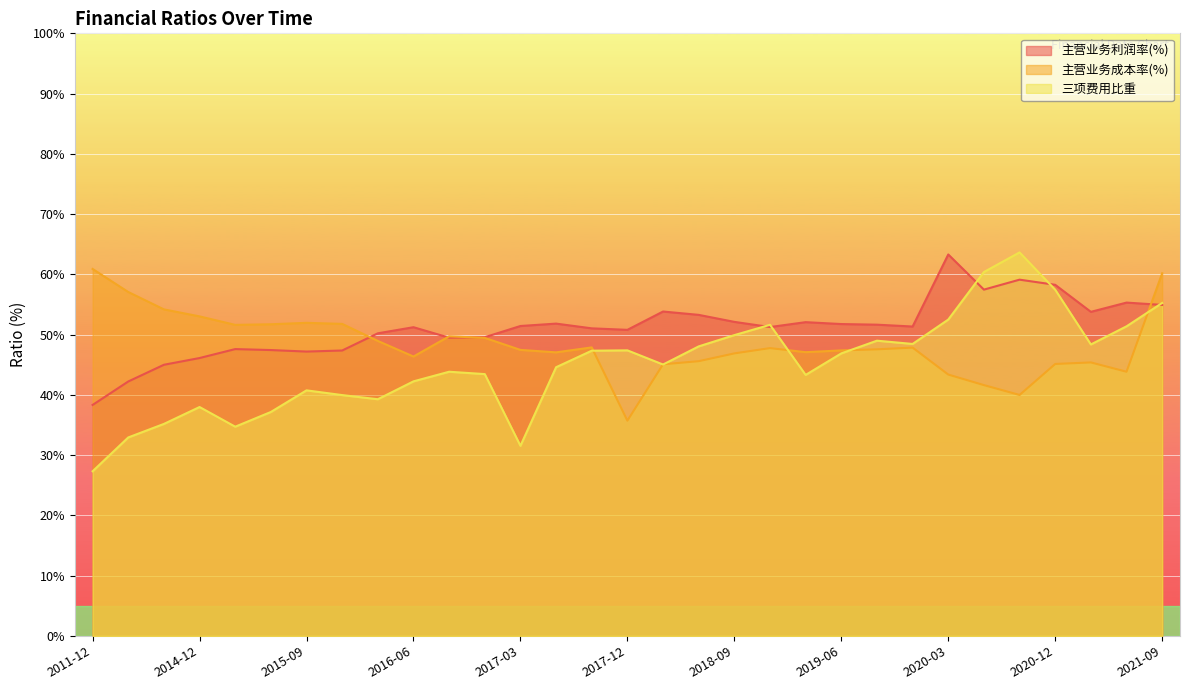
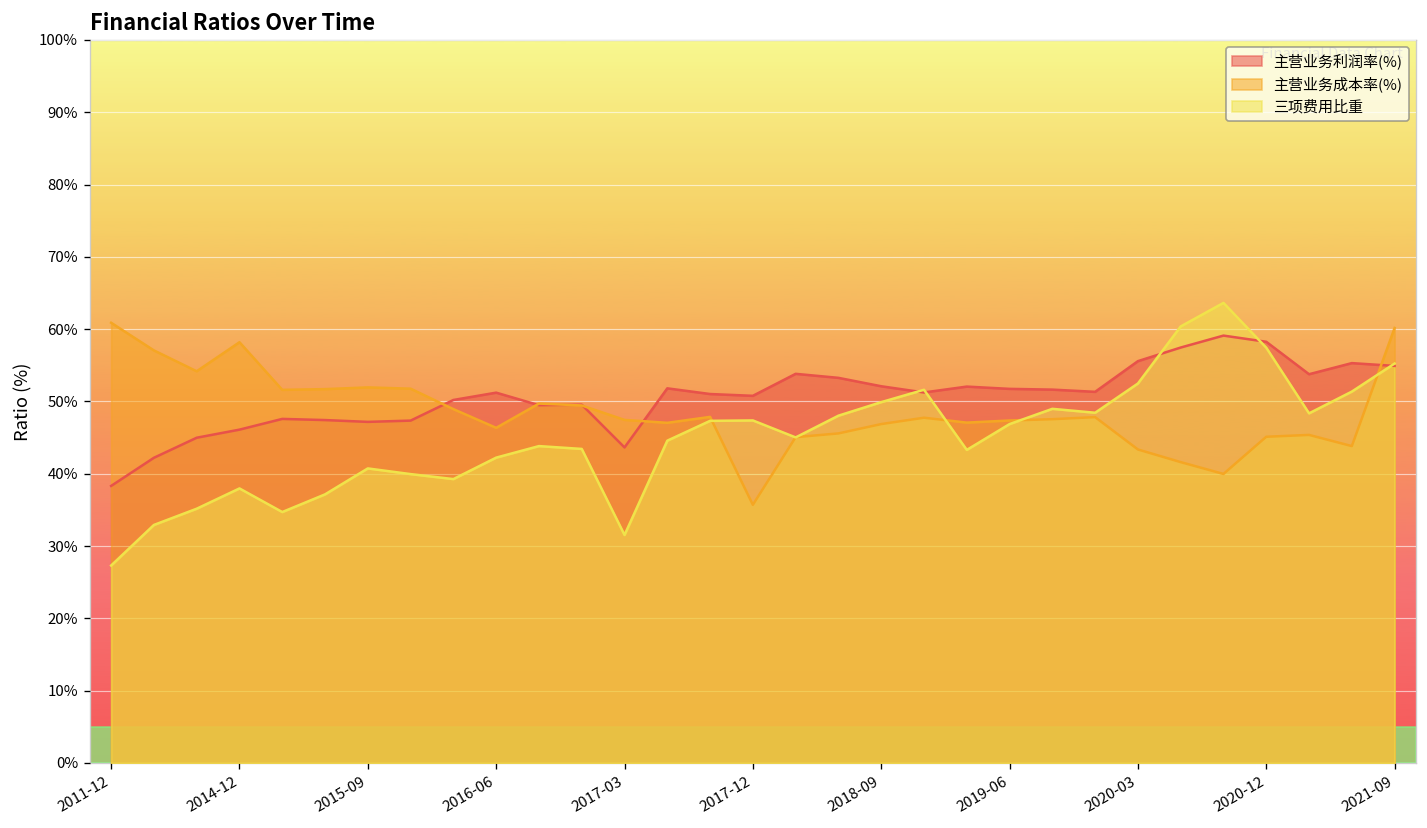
主营业务成本率(%), 2014-12: 53% -> 58%
主营业务利润率(%), 2017-03: 51% -> 44%
主营业务利润率(%), 2020-03: 63% -> 56%
